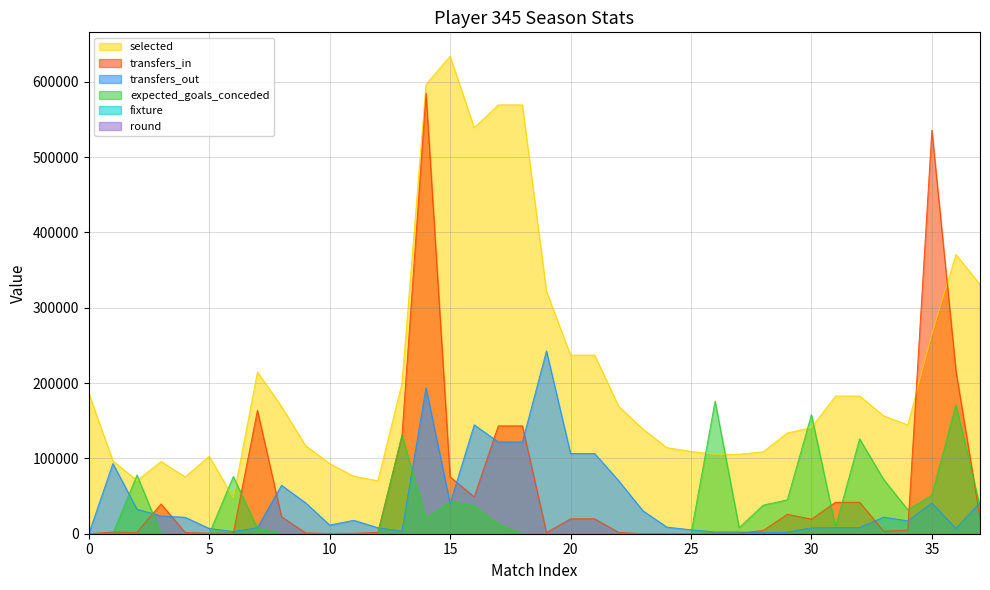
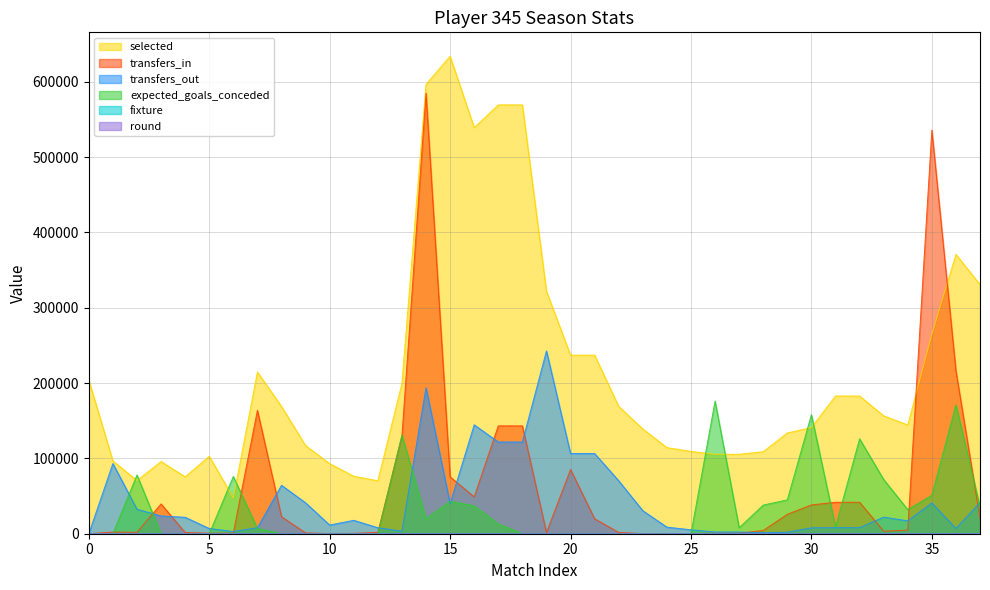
selected, 0: 190000 -> 200000
transfers_in, 20: 20000 -> 90000
transfers_in, 30: 20000 -> 40000
